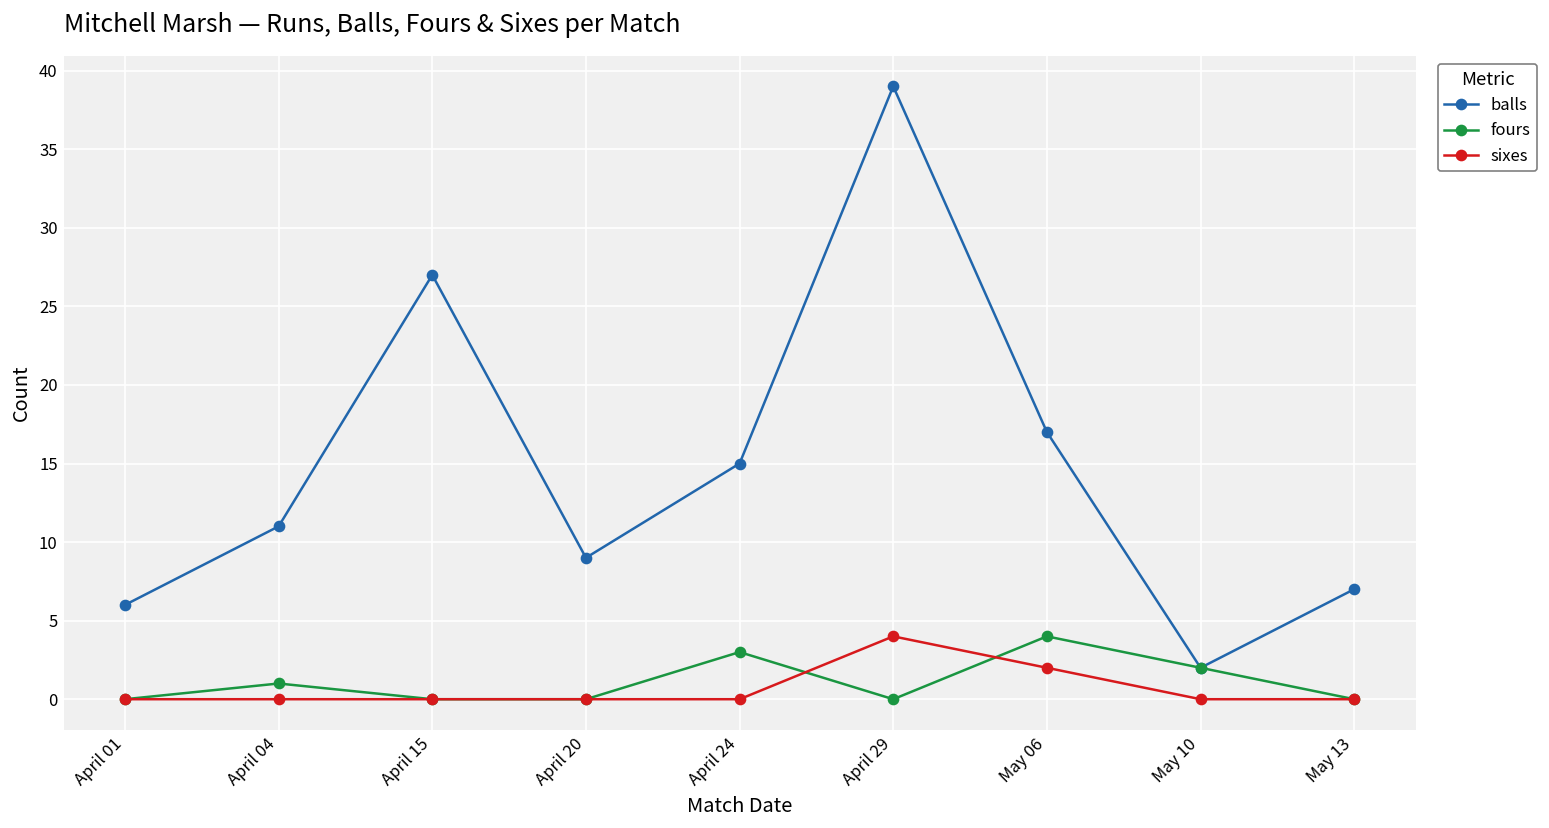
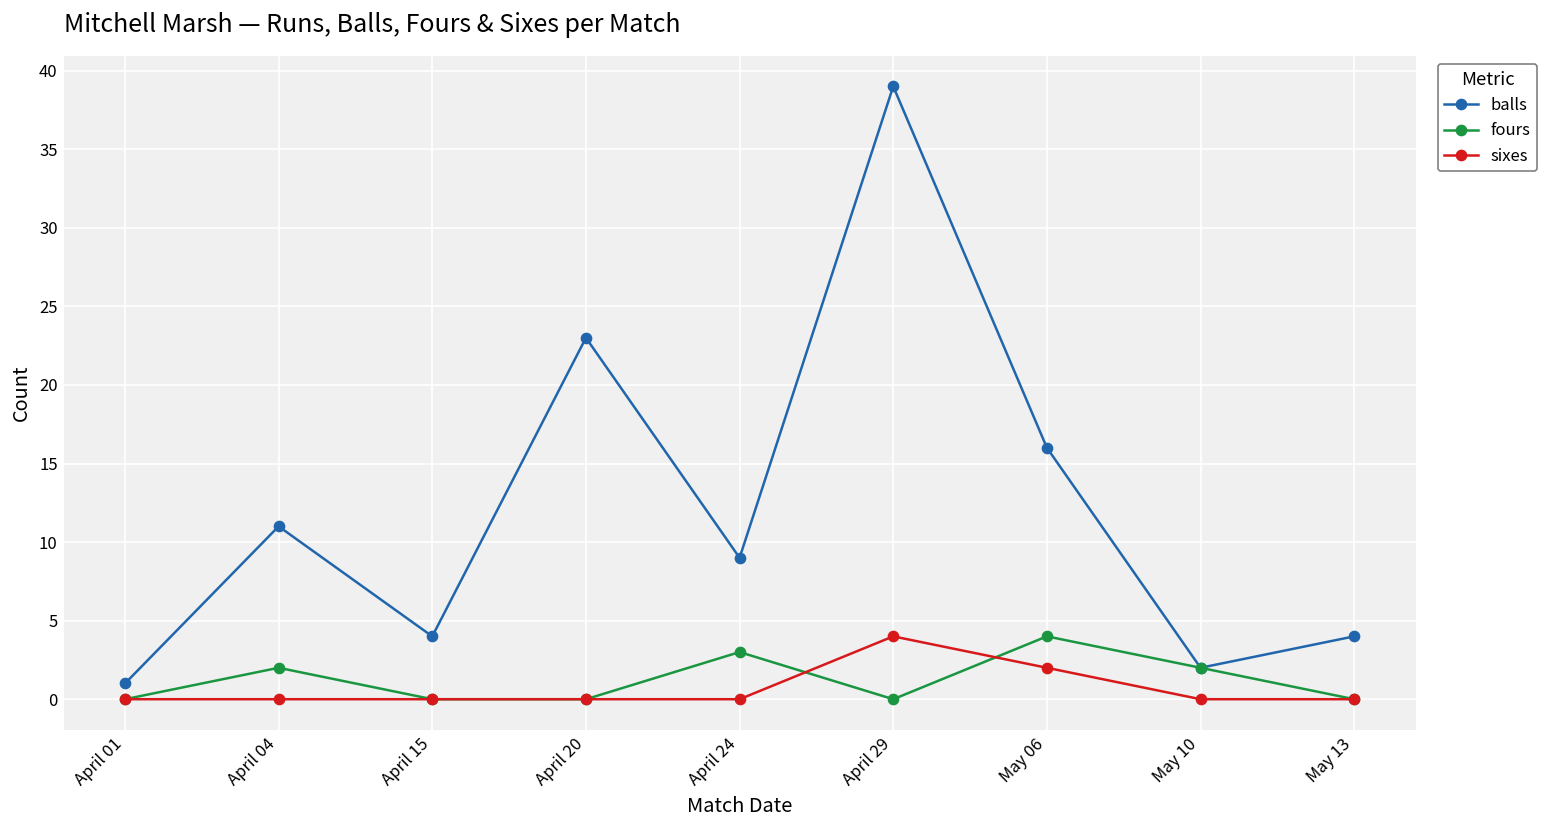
balls, April 01: 6 -> 1
fours, April 04: 1 -> 2
balls, April 15: 27 -> 4
balls, April 20: 9 -> 23
balls, April 24: 15 -> 9
balls, May 06: 17 -> 16
balls, May 13: 7 -> 4
